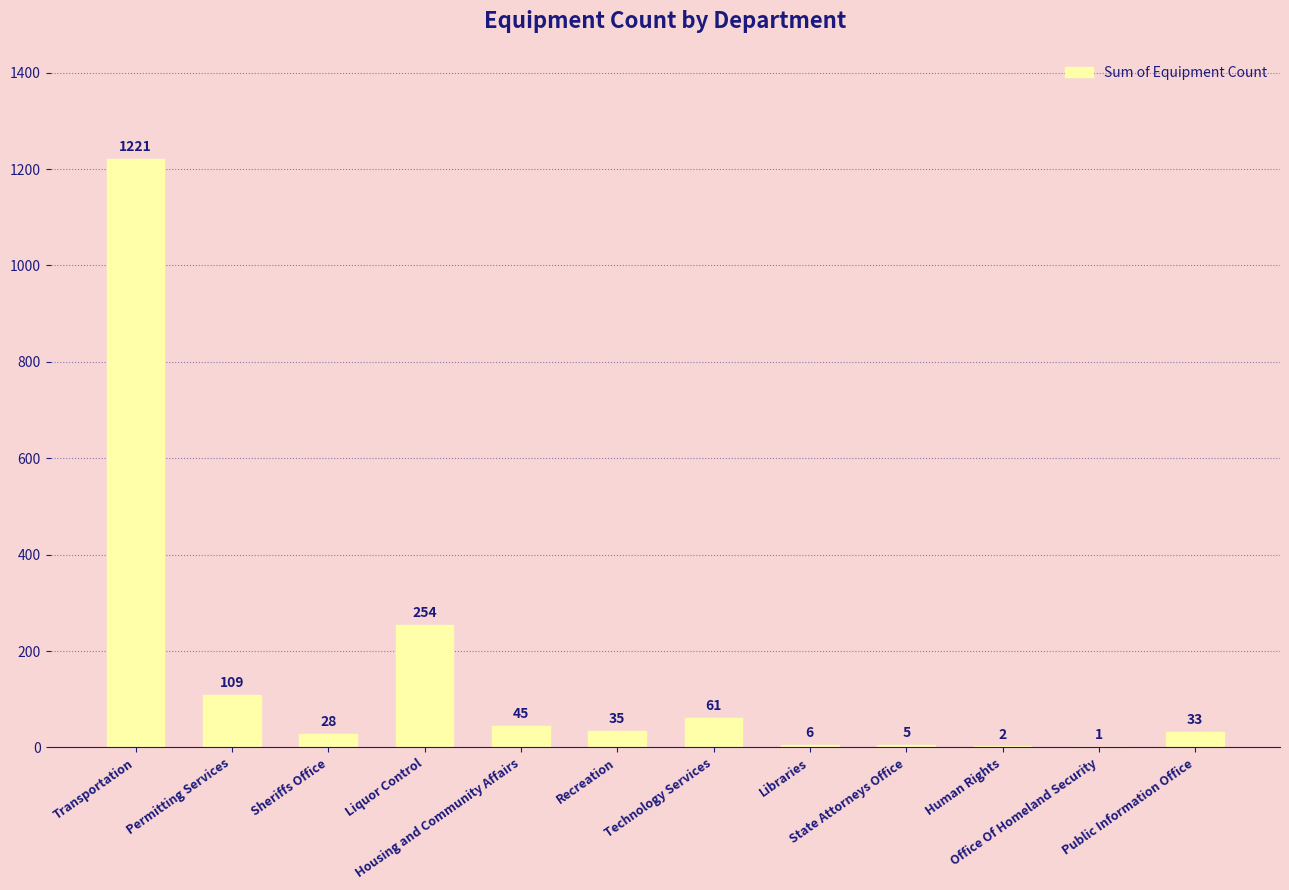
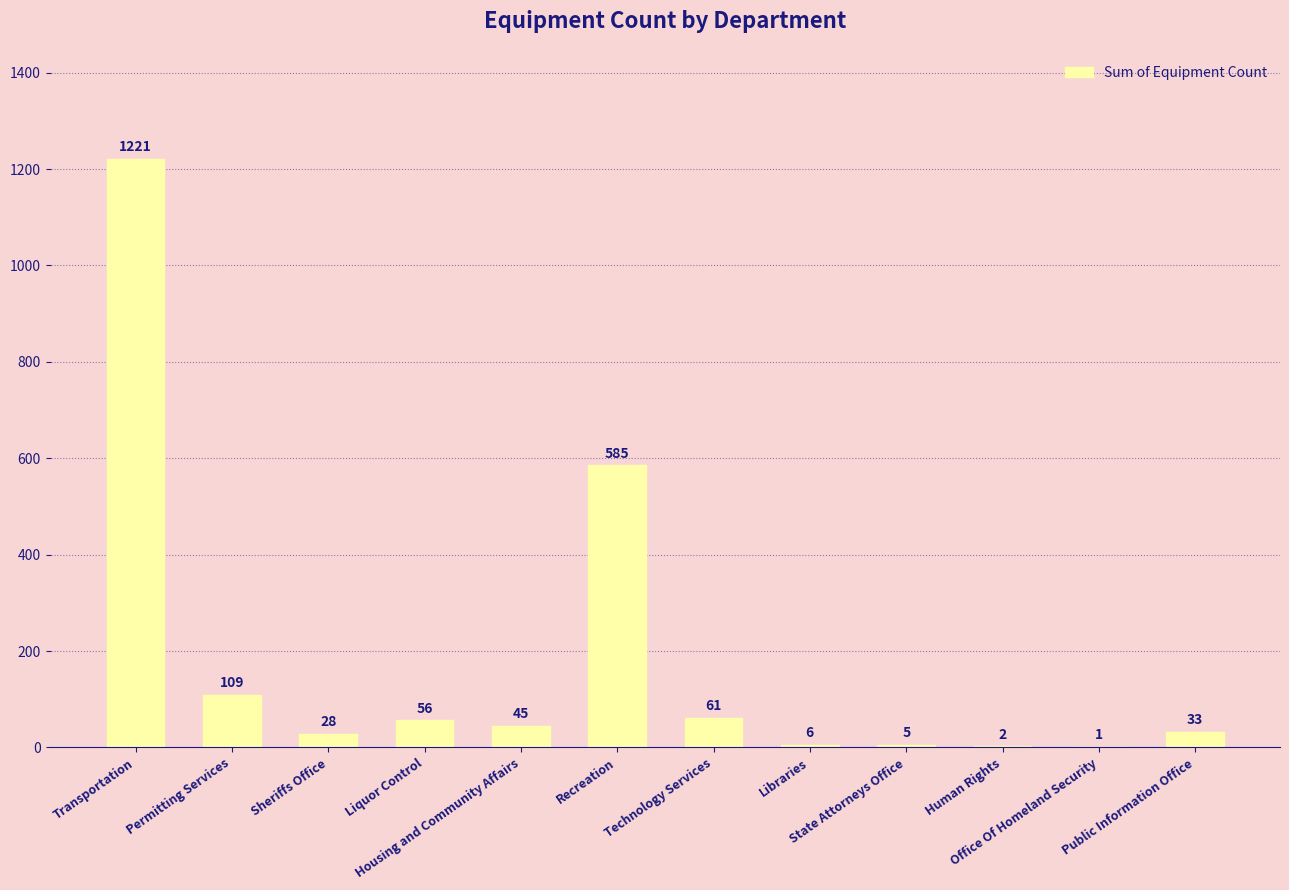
Liquor Control: 254 -> 56
Recreation: 35 -> 585
